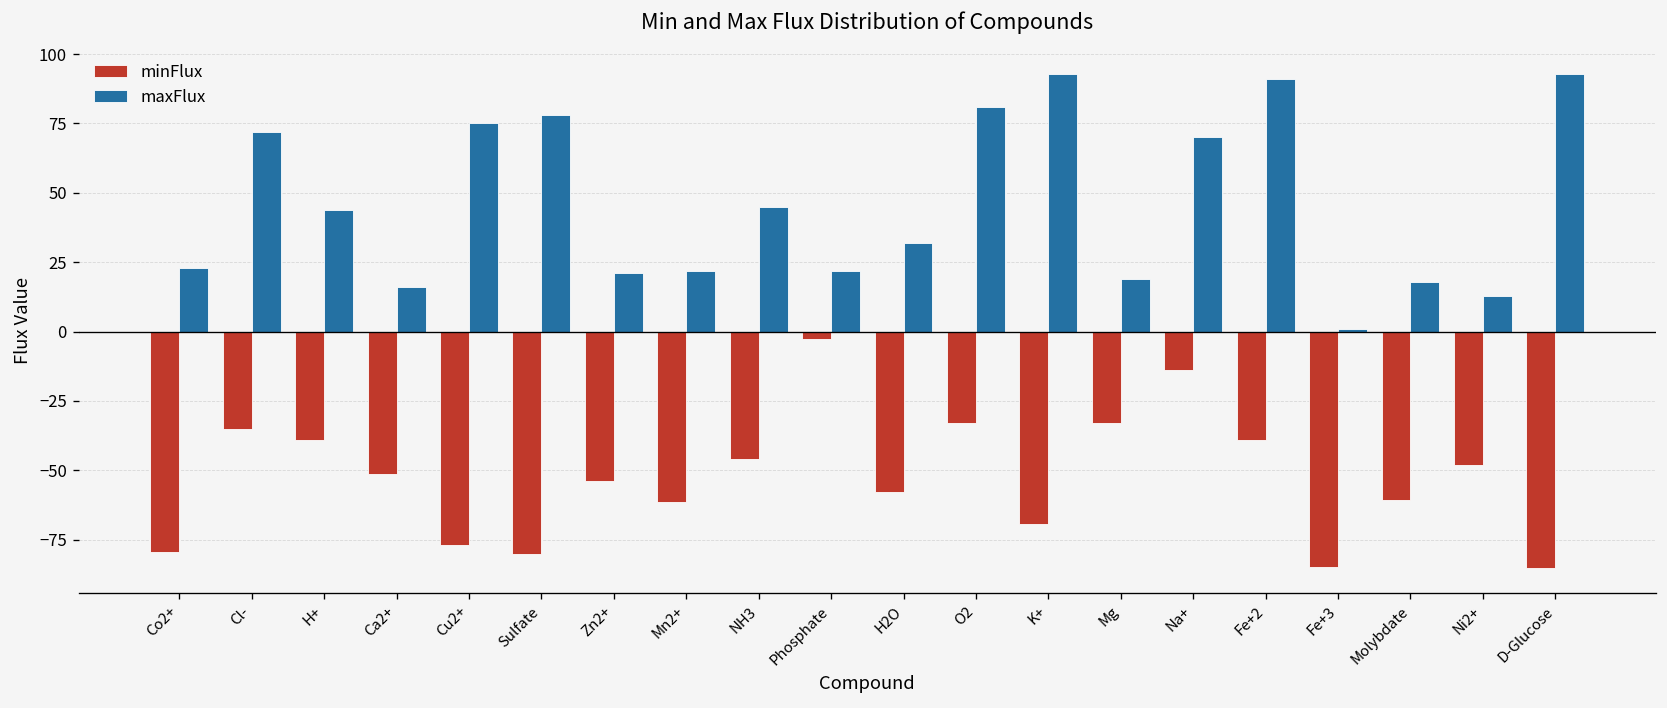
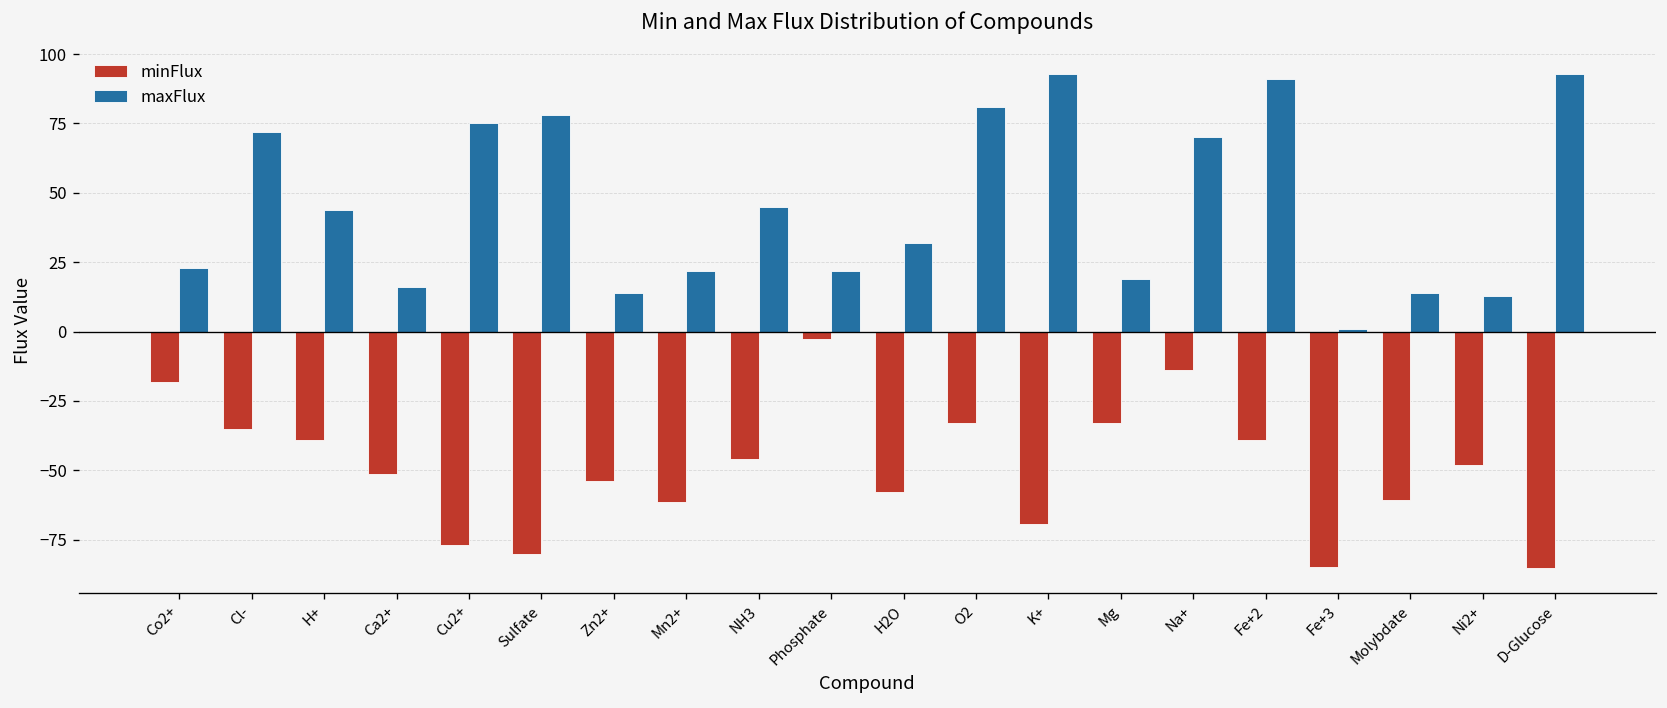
minFlux, Co2+: -79 -> -18
maxFlux, Zn2+: 21 -> 14
maxFlux, Molybdate: 18 -> 14
